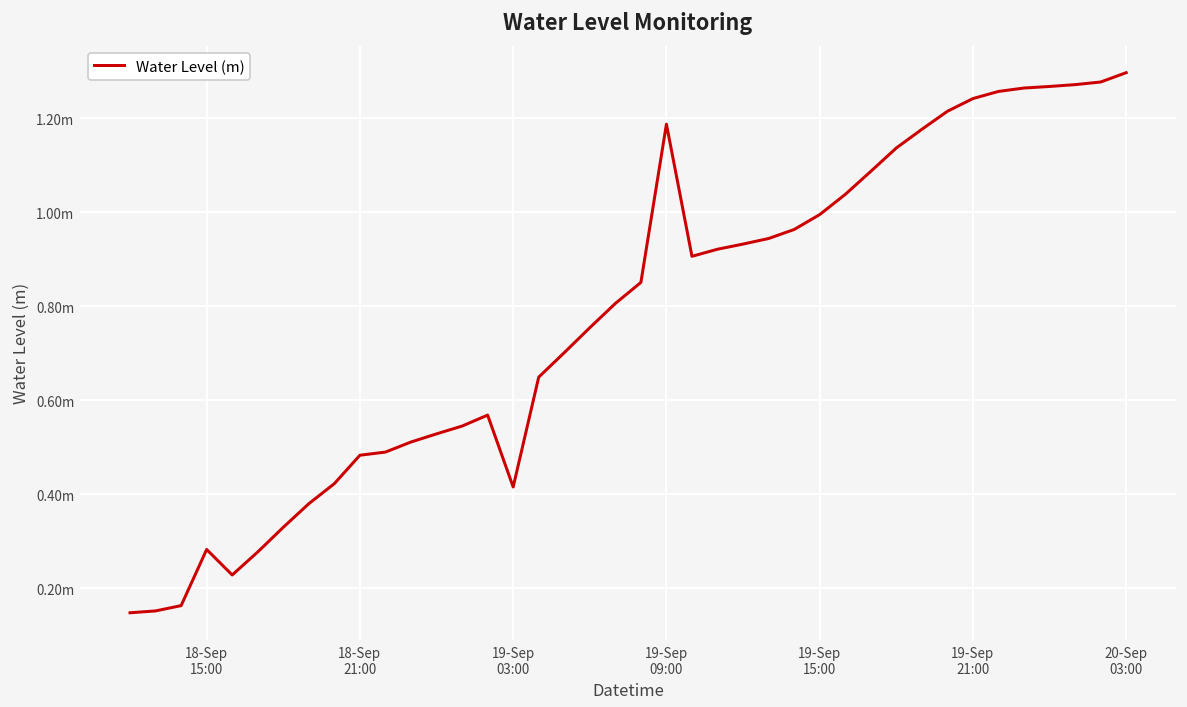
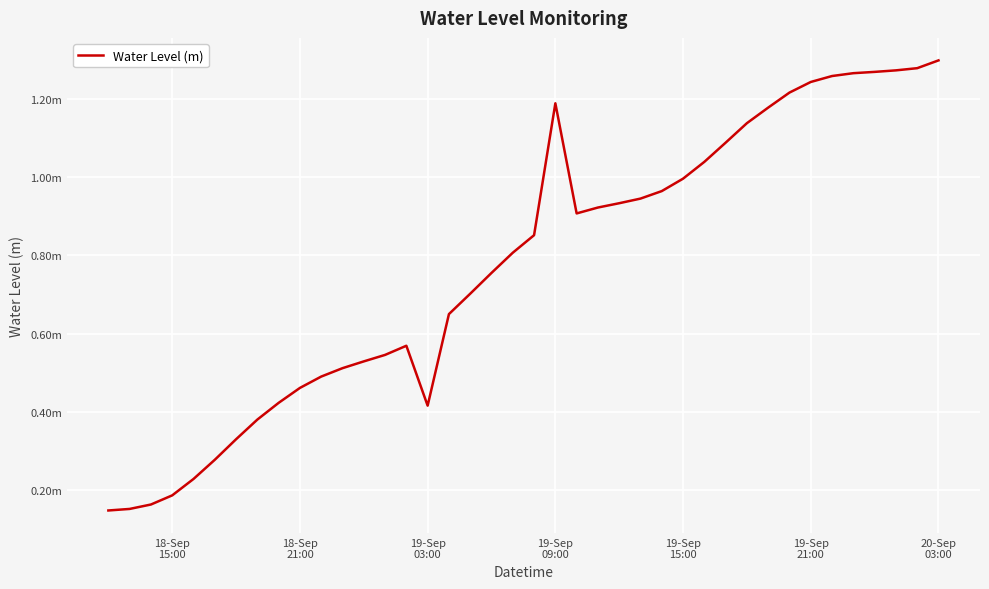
18-Sep 15:00: 0.28m -> 0.19m
18-Sep 21:00: 0.48m -> 0.46m
